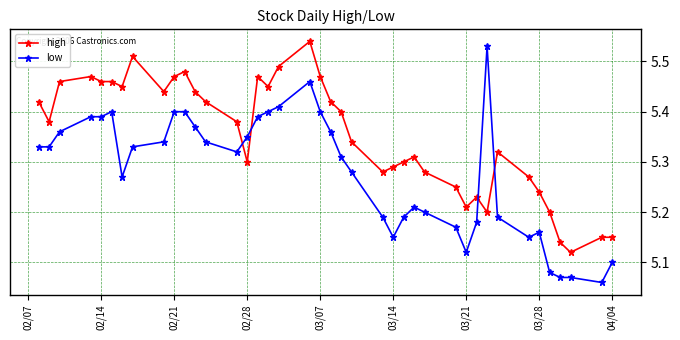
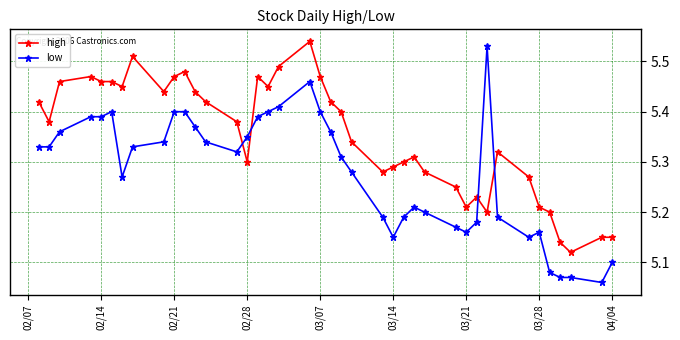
low, 03/21: 5.12 -> 5.16
high, 03/28: 5.24 -> 5.21
